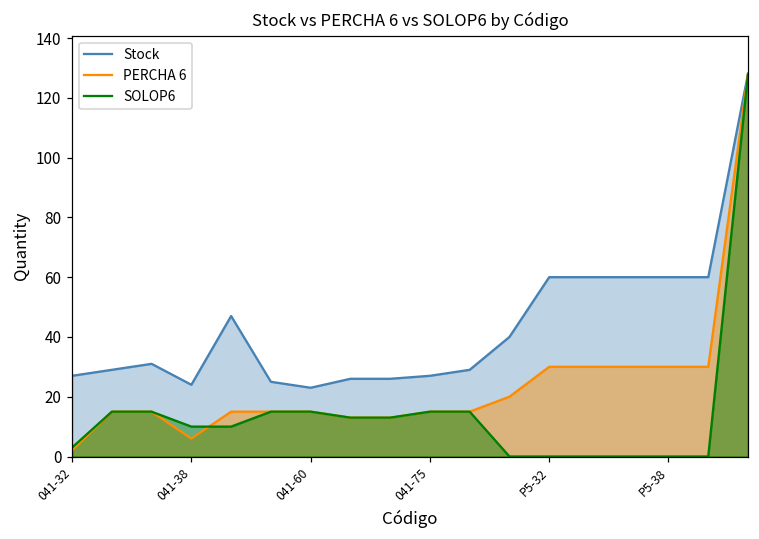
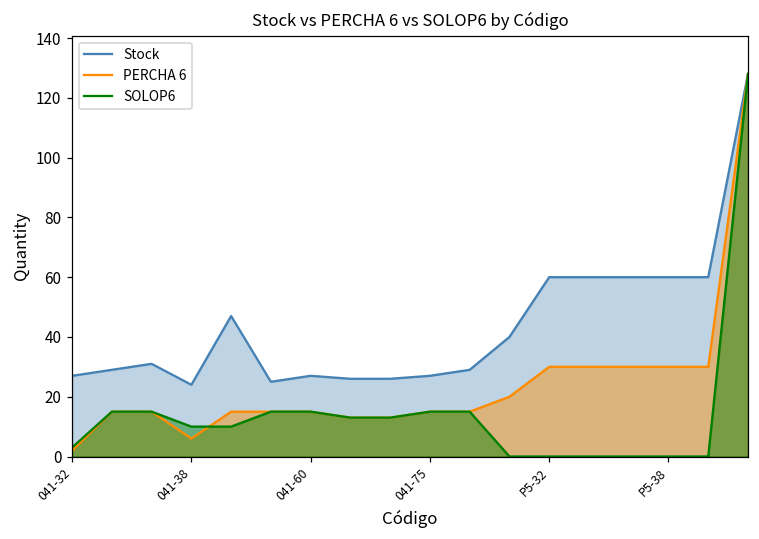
Stock, 041-60: 23 -> 27
